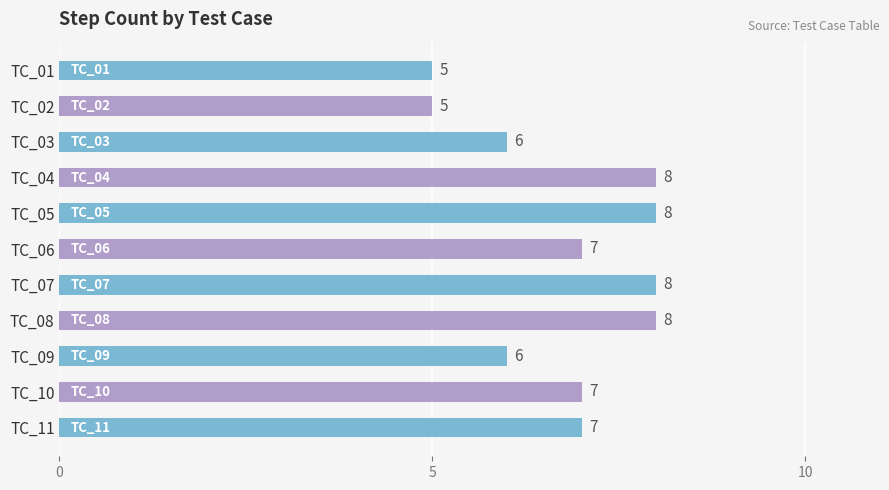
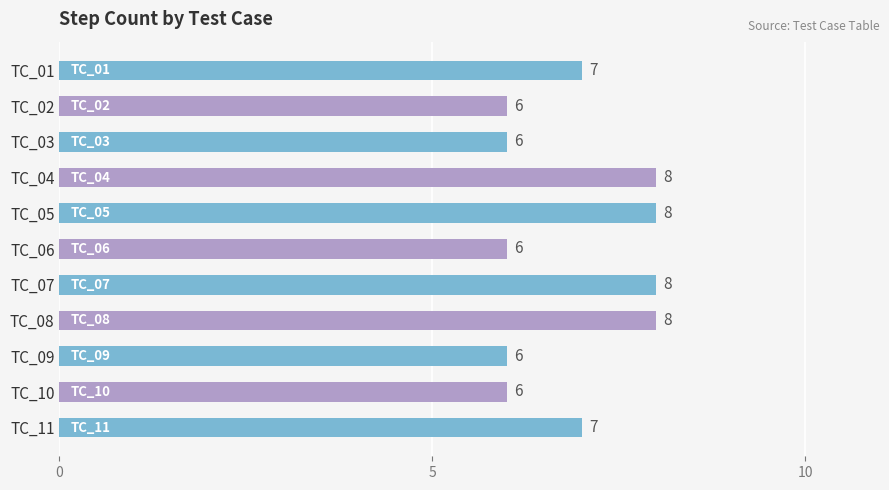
TC_01: 5 -> 7
TC_02: 5 -> 6
TC_06: 7 -> 6
TC_10: 7 -> 6
